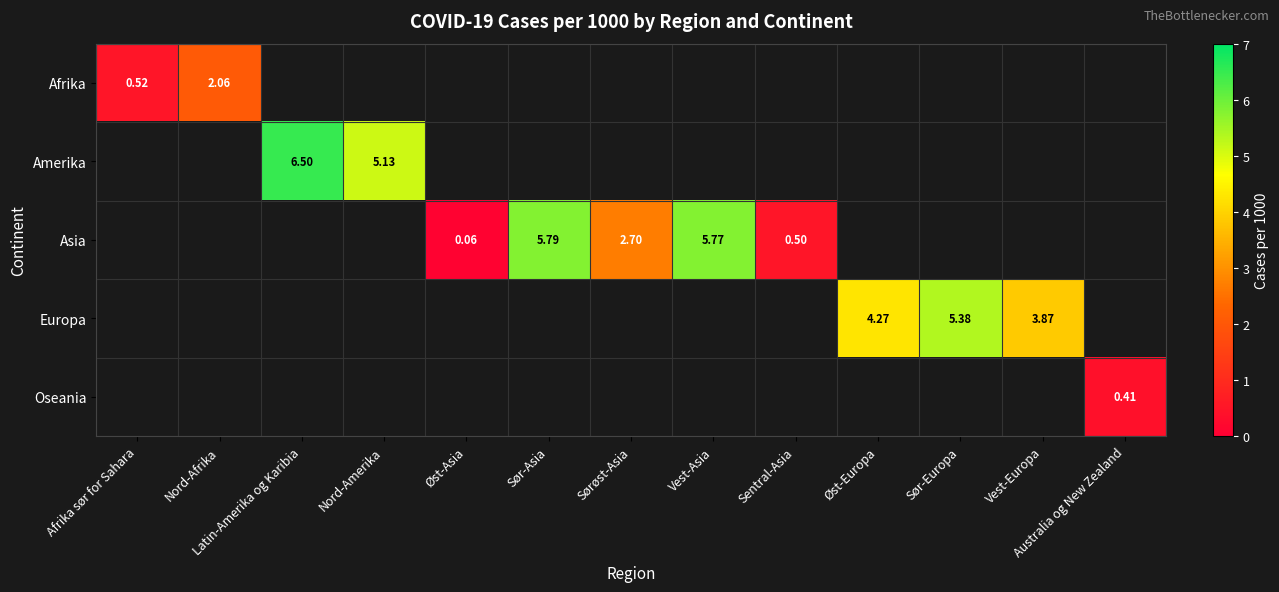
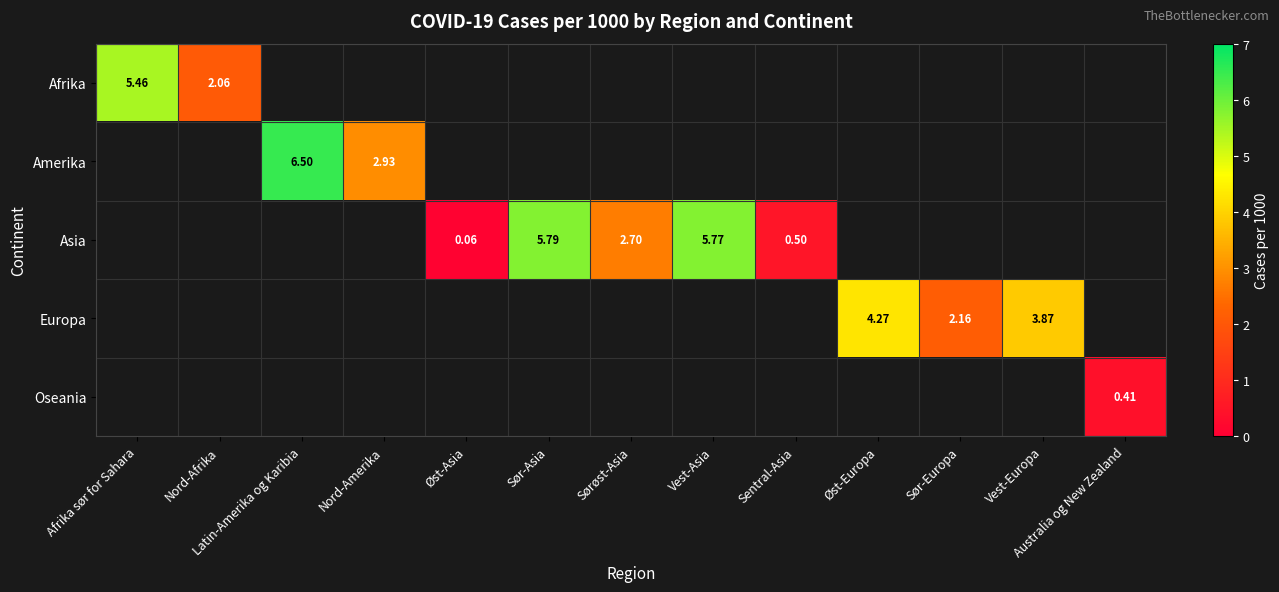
Afrika, Afrika sør for Sahara: 0.52 -> 5.46
Amerika, Nord-Amerika: 5.13 -> 2.93
Europa, Sør-Europa: 5.38 -> 2.16
